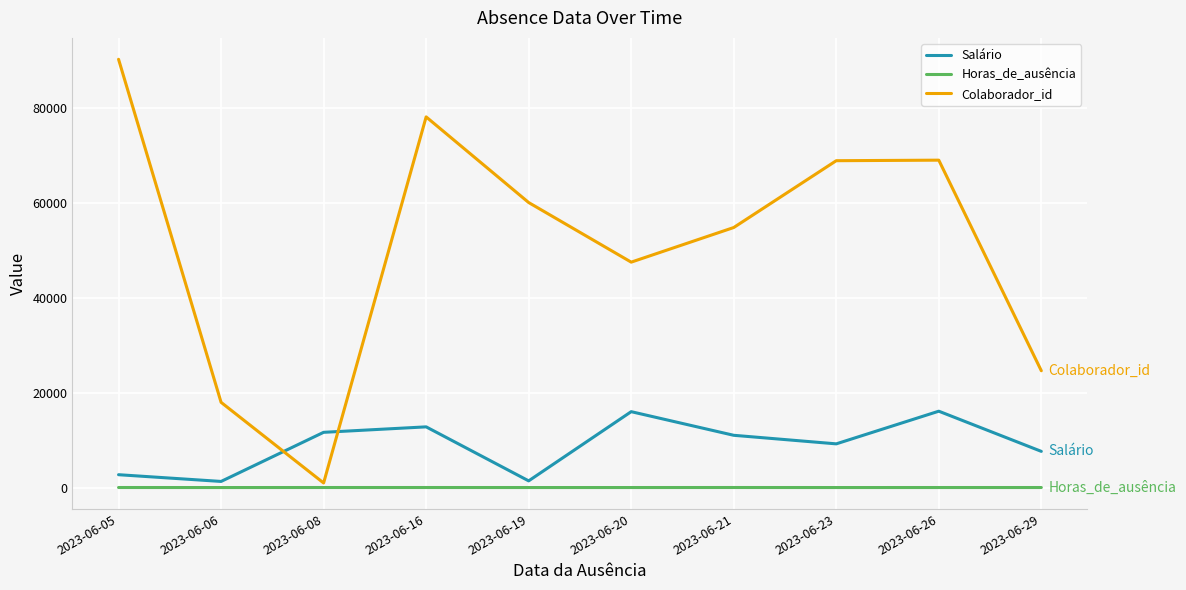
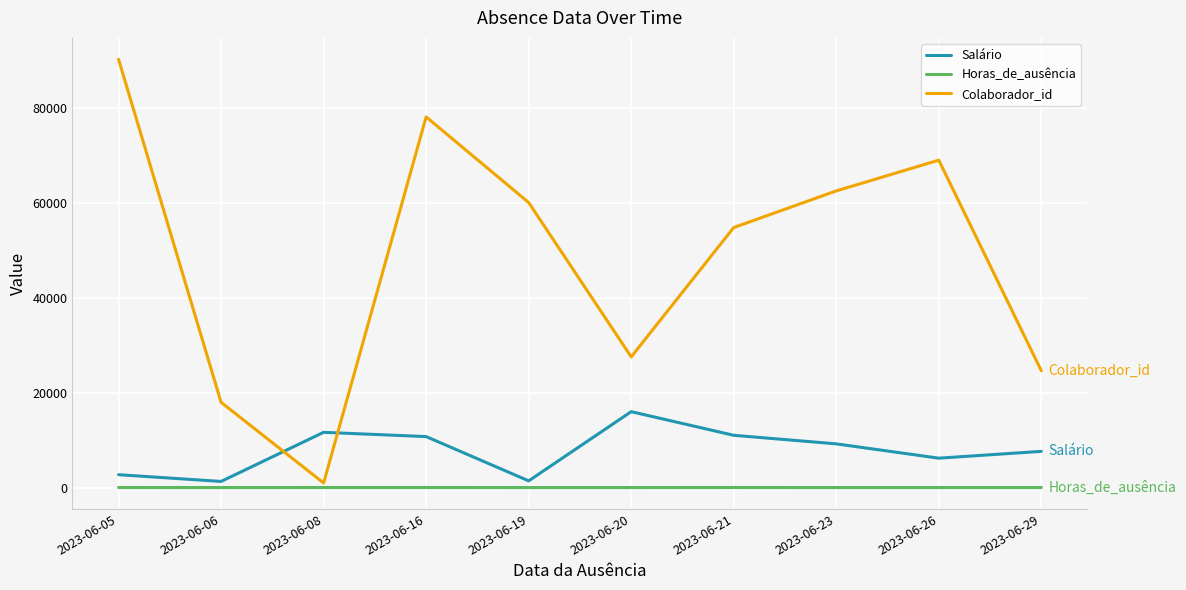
Salário, 2023-06-16: 13000 -> 11000
Colaborador_id, 2023-06-20: 48000 -> 28000
Colaborador_id, 2023-06-23: 69000 -> 63000
Salário, 2023-06-26: 16000 -> 6000
